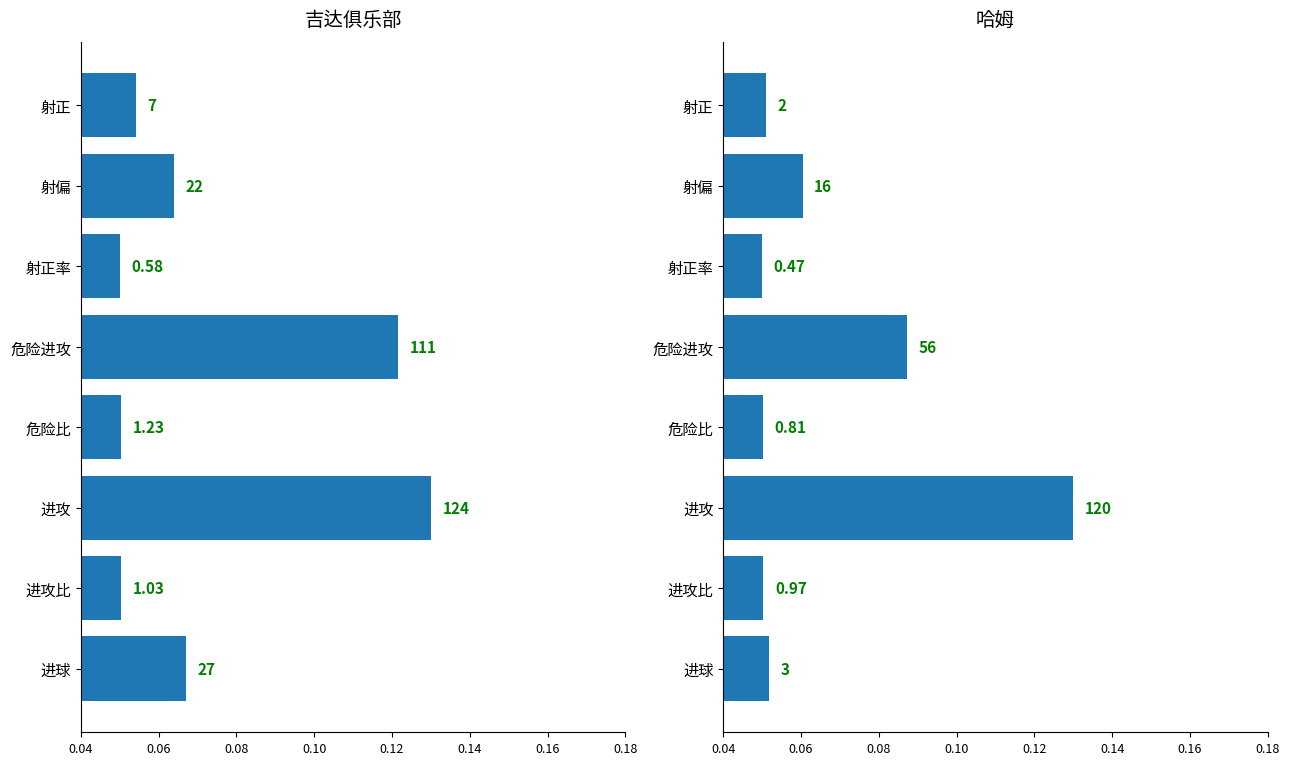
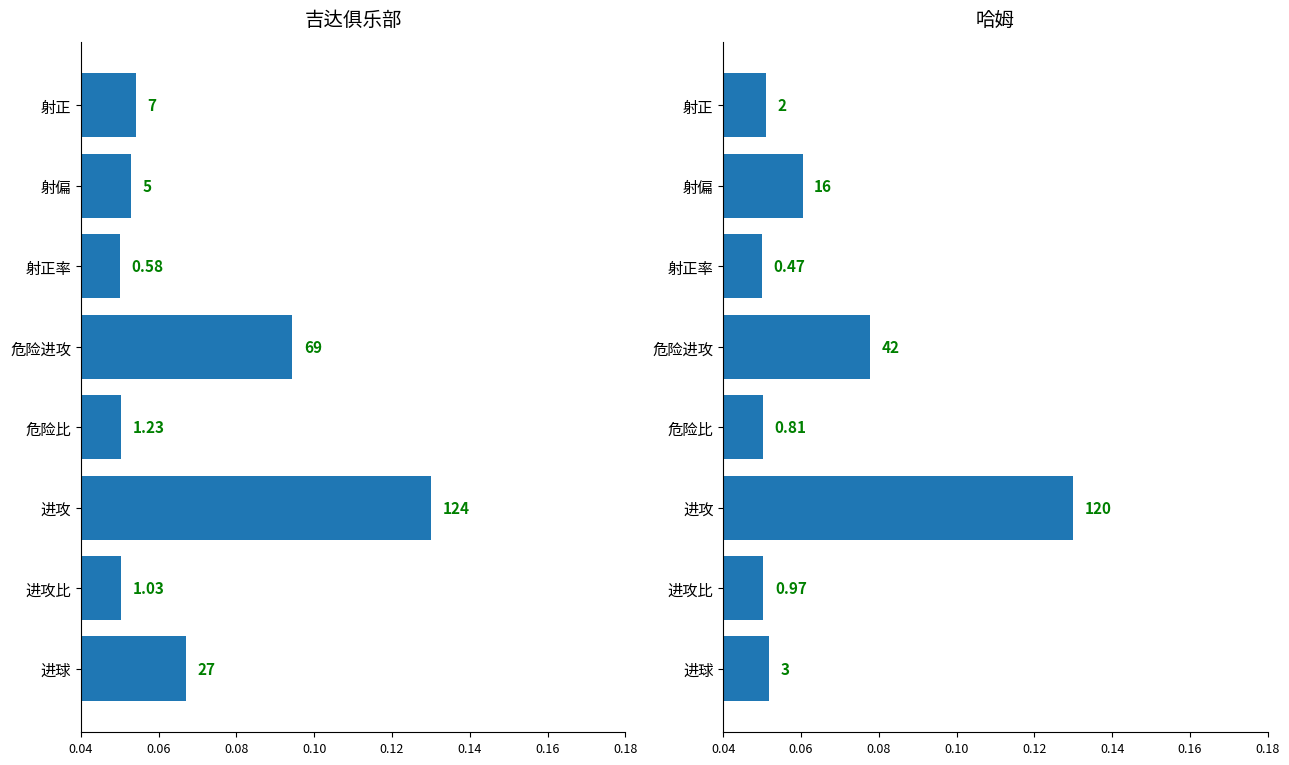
吉达俱乐部, 射偏: 22 -> 5
吉达俱乐部, 危险进攻: 111 -> 69
哈姆, 危险进攻: 56 -> 42
